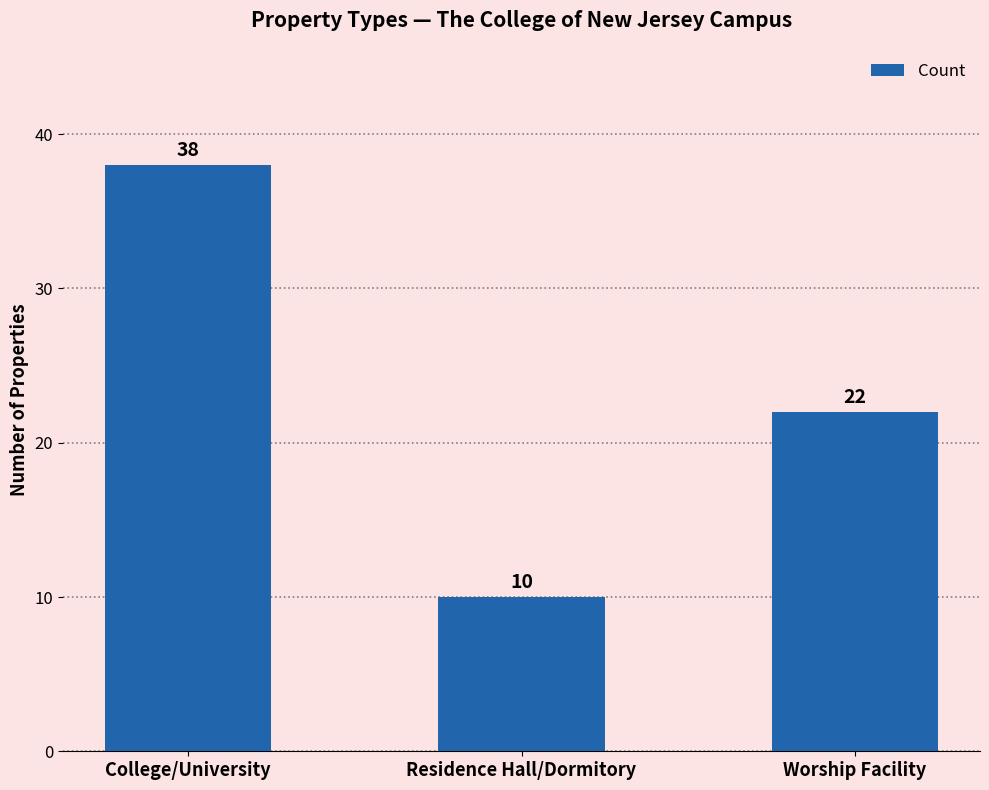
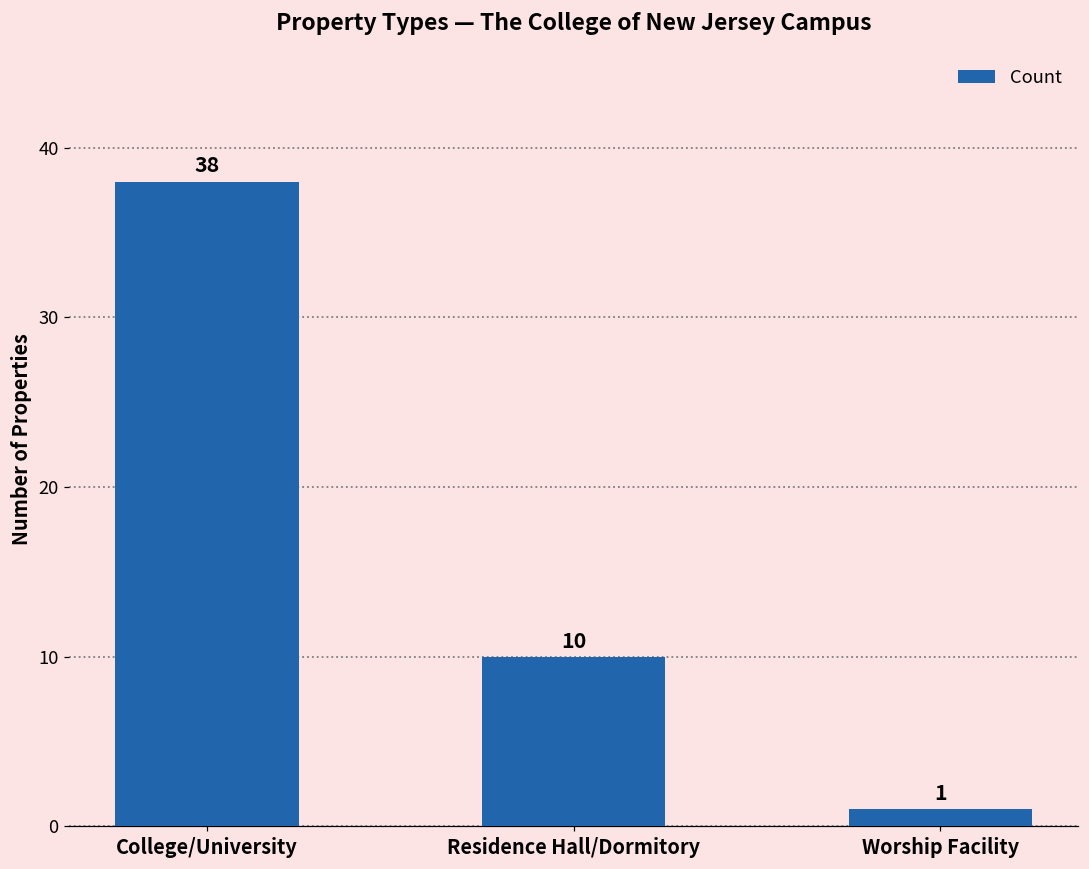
Worship Facility: 22 -> 1
